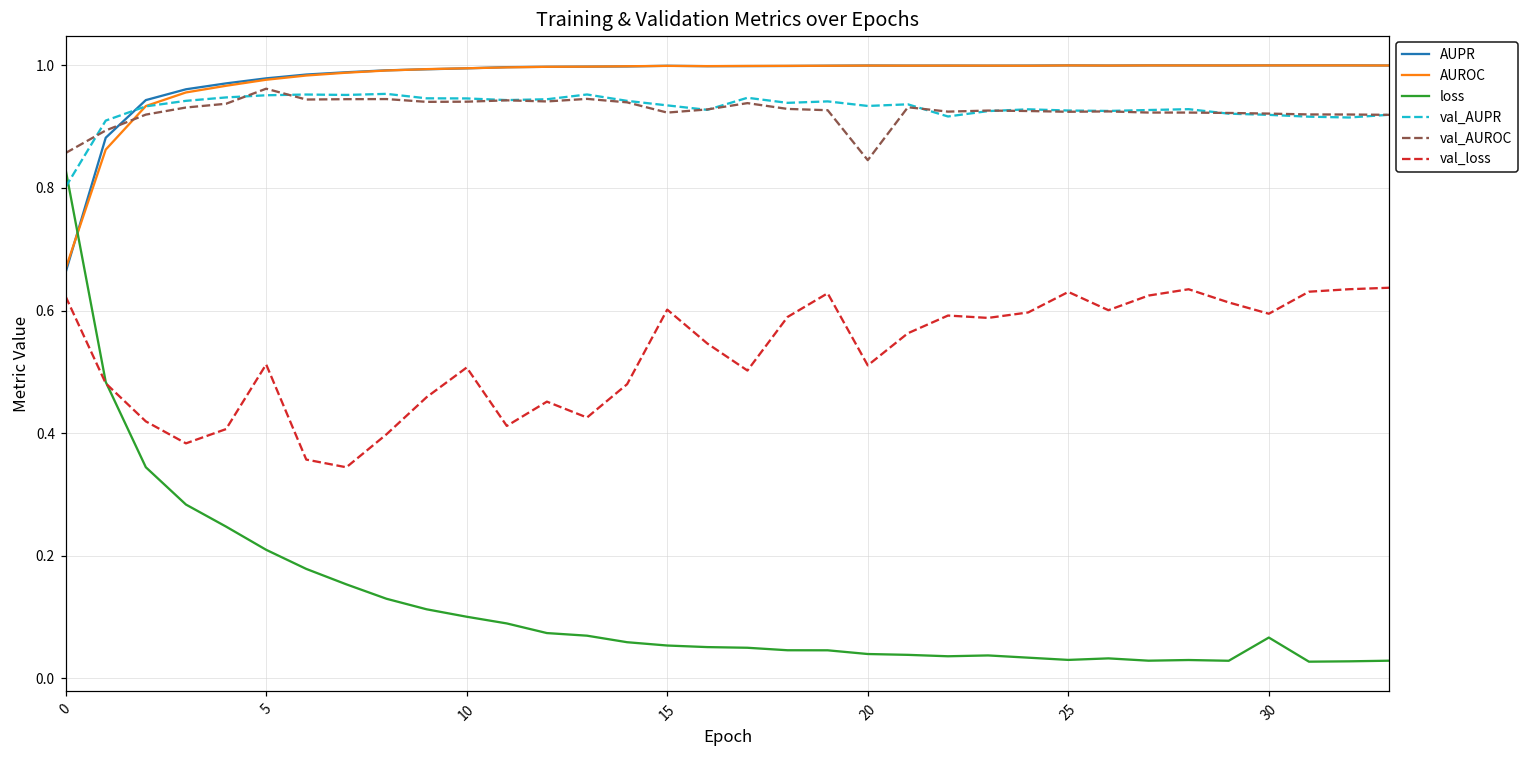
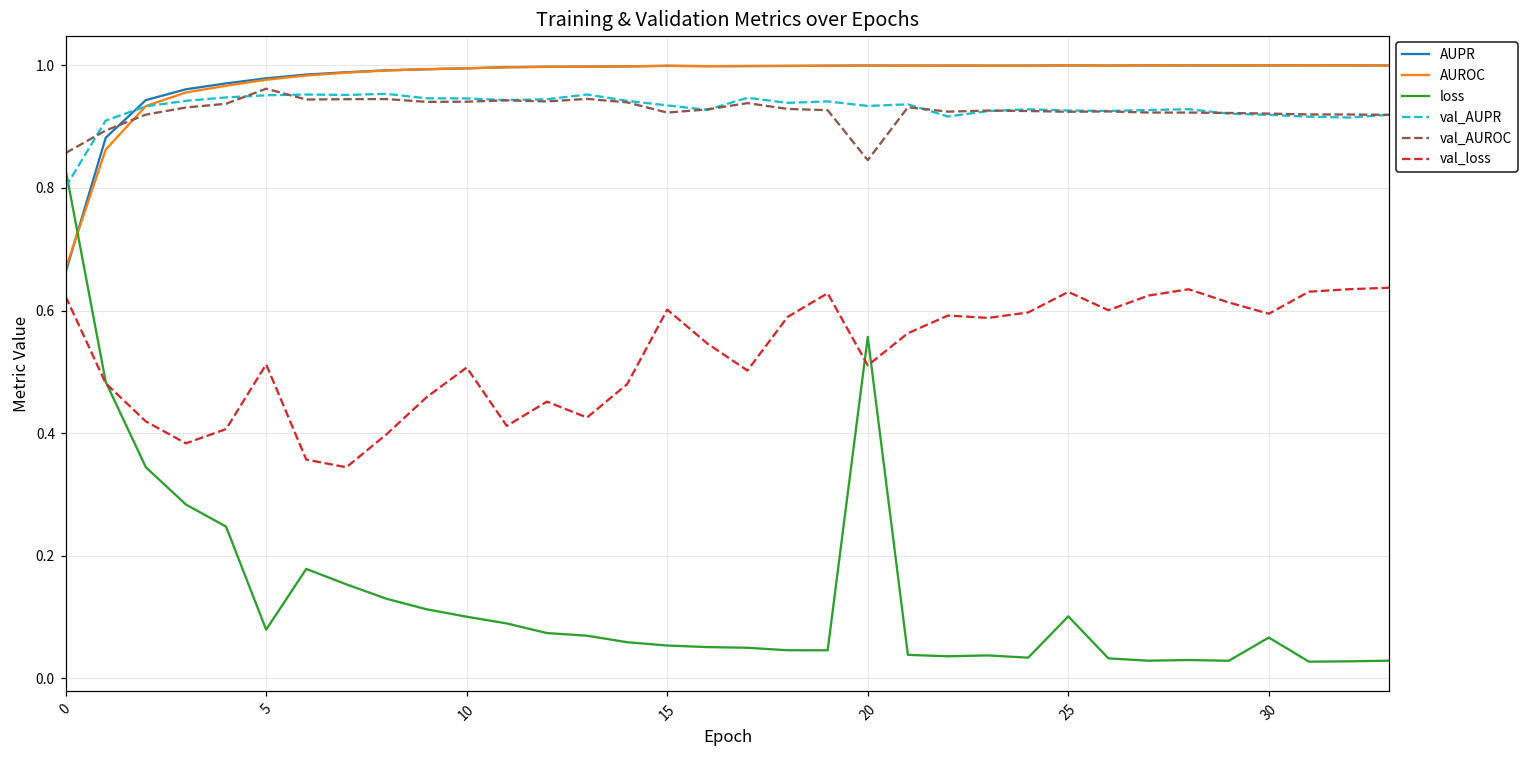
loss, 5: 0.21 -> 0.08
loss, 20: 0.04 -> 0.56
loss, 25: 0.03 -> 0.10
